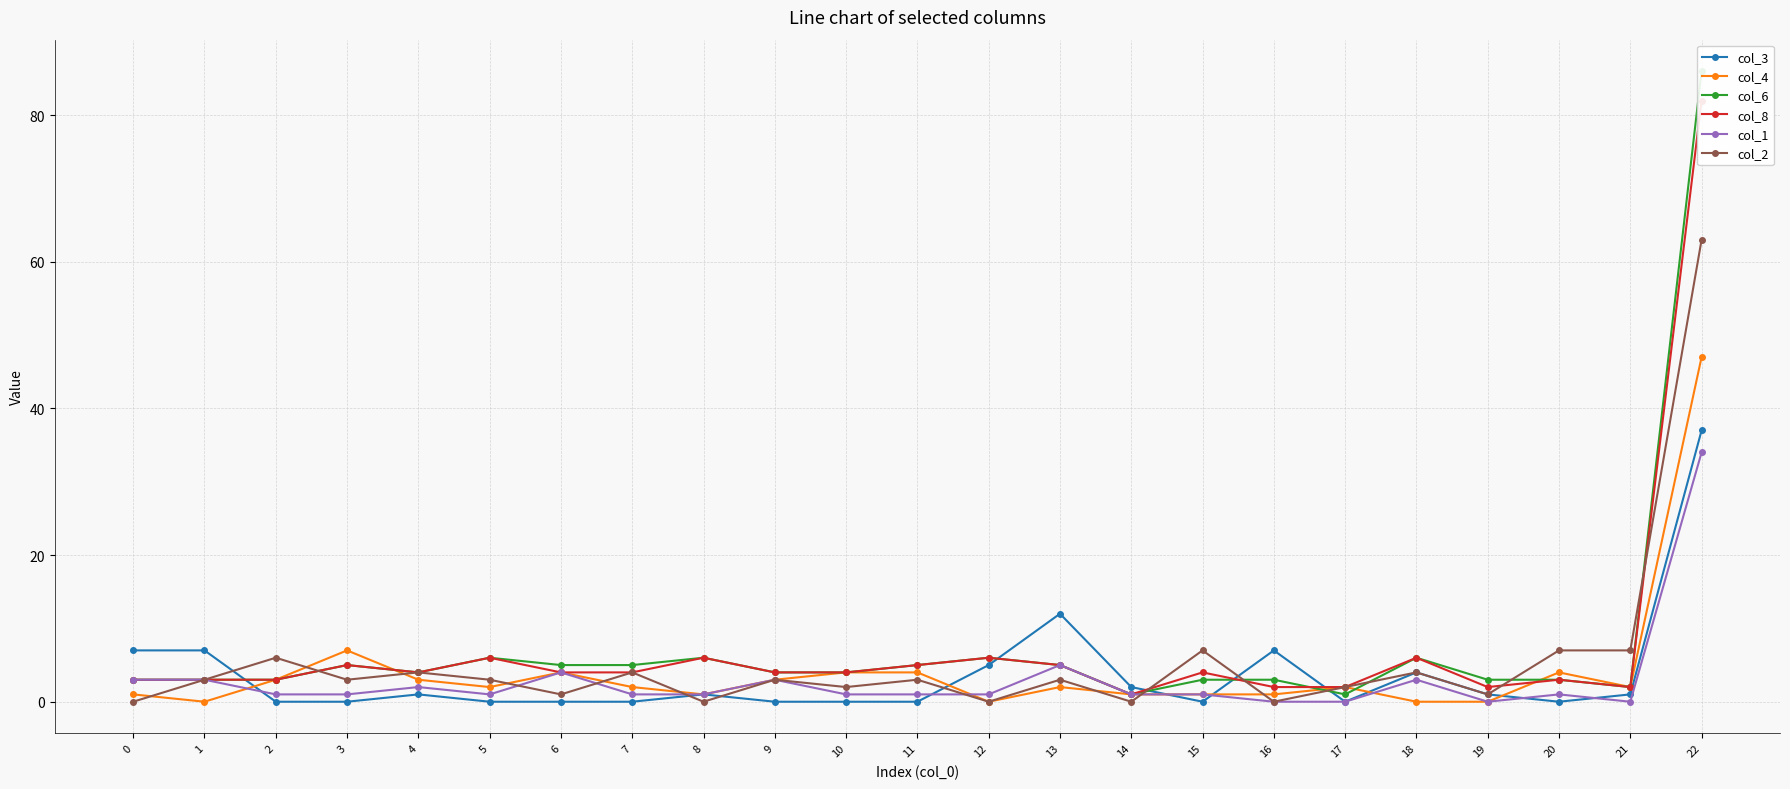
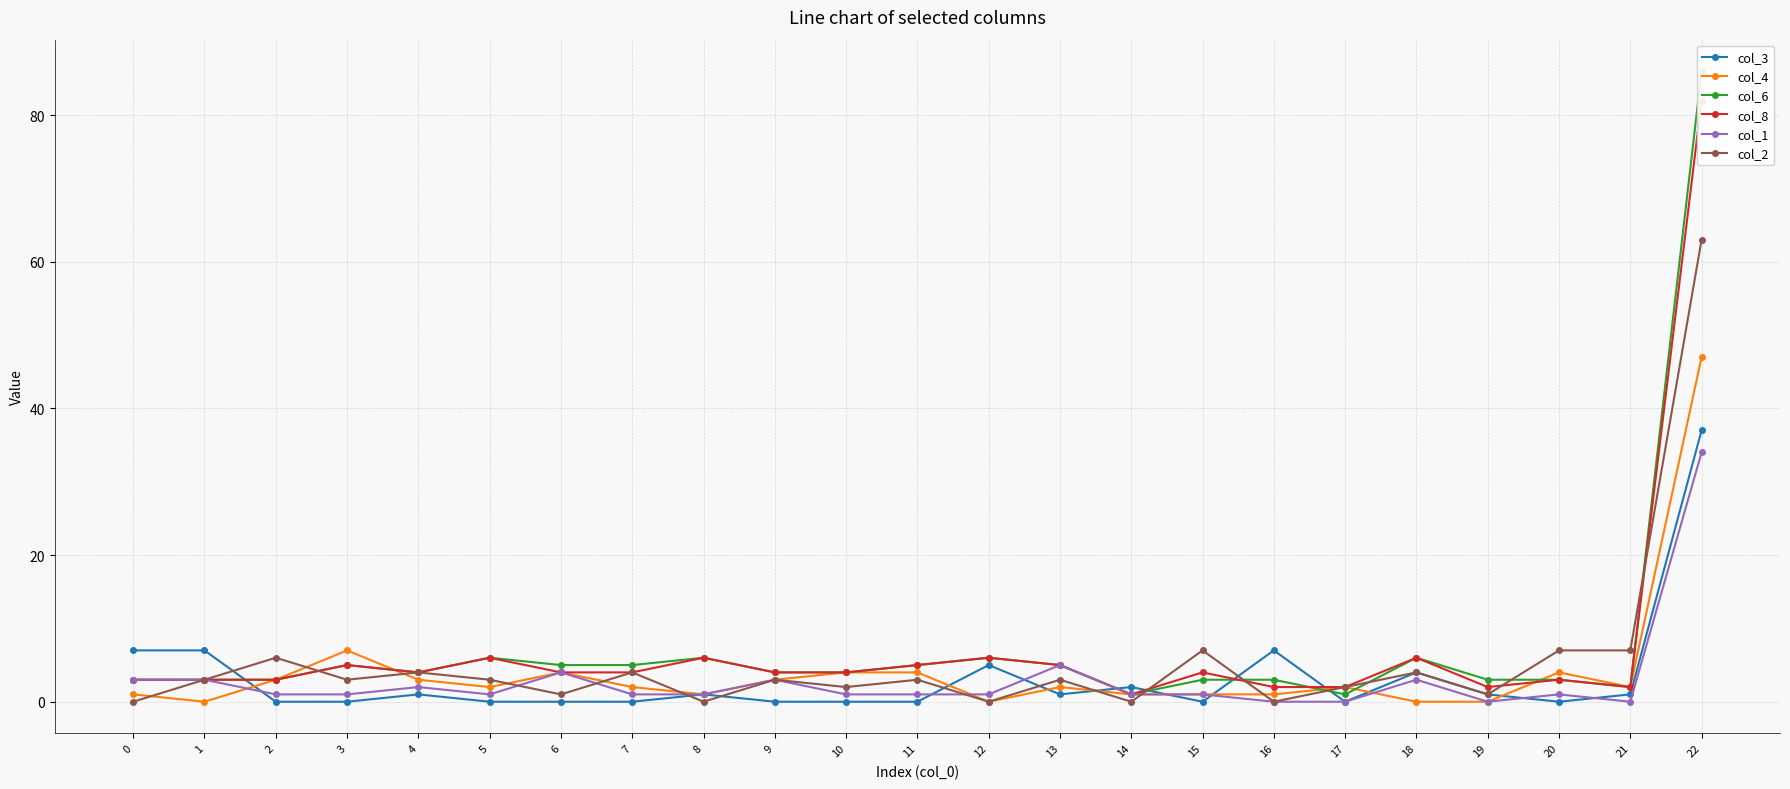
col_3, 13: 12 -> 1
